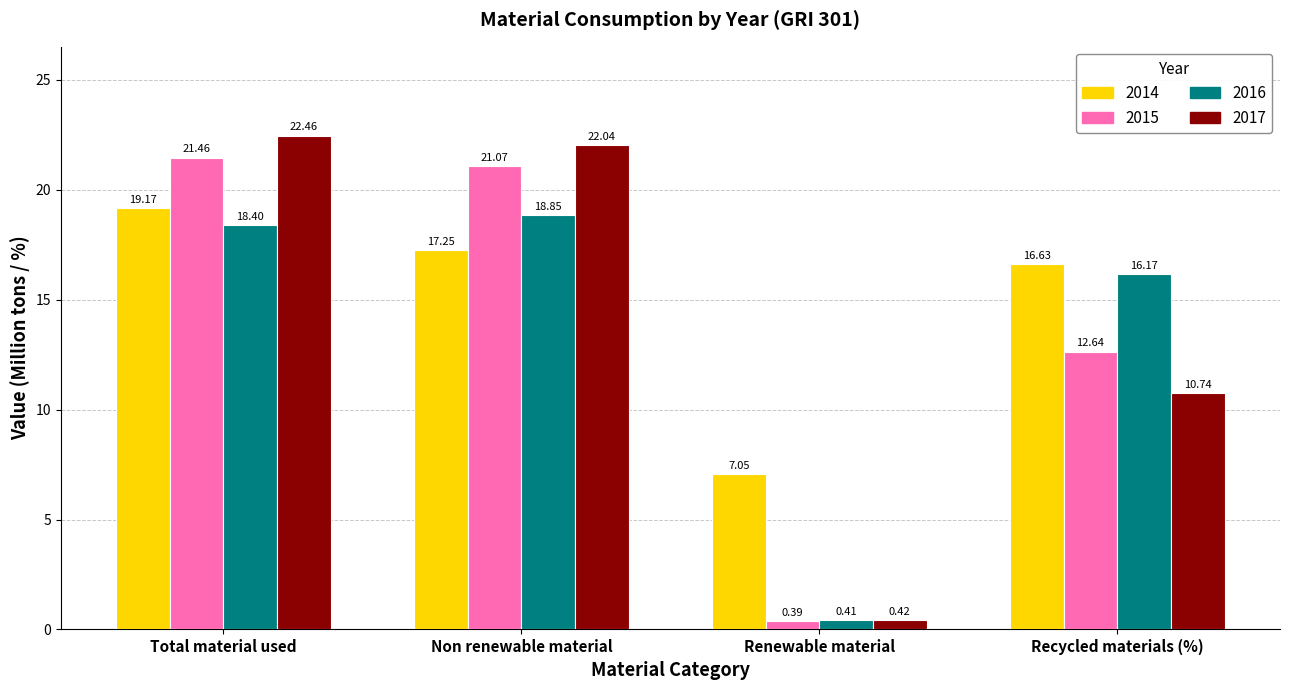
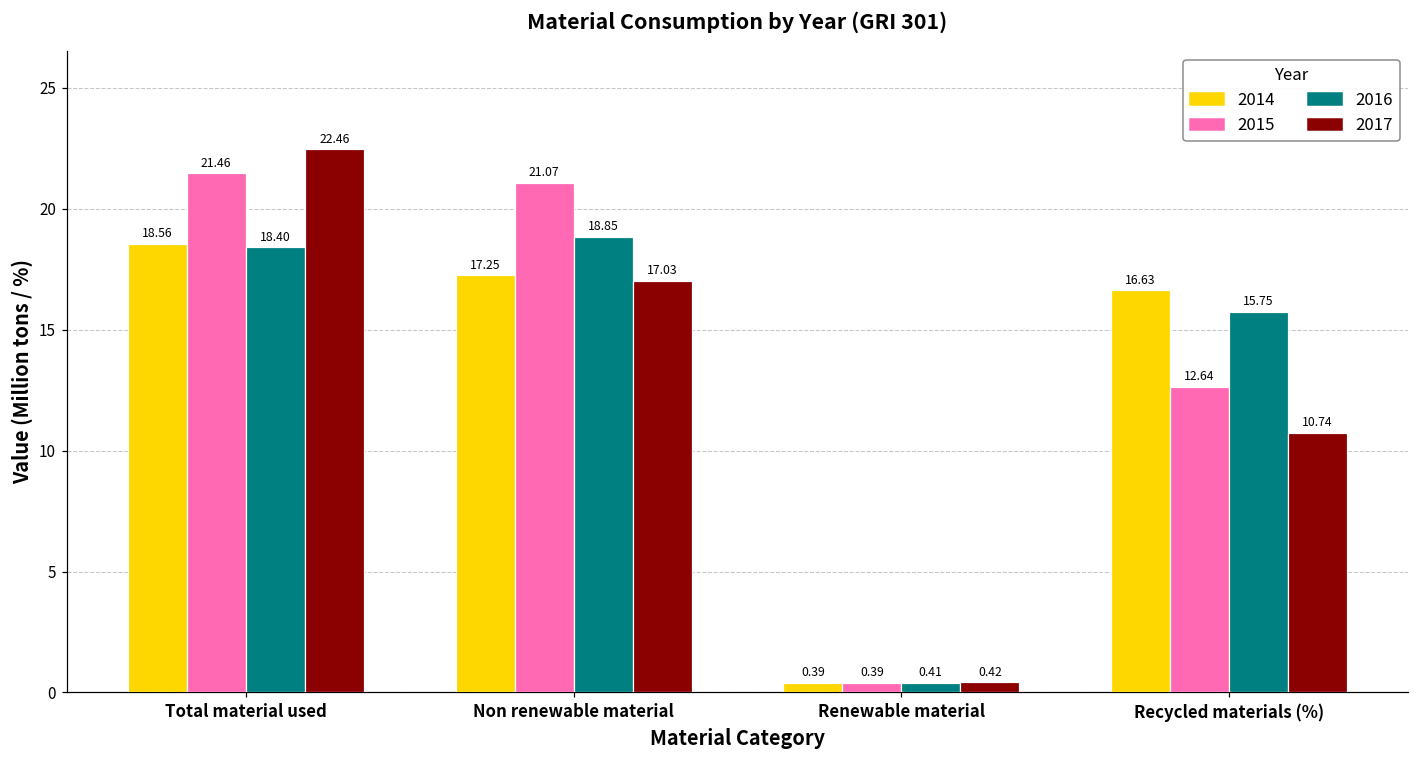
2014, Total material used: 19.17 -> 18.56
2017, Non renewable material: 22.04 -> 17.03
2014, Renewable material: 7.05 -> 0.39
2016, Recycled materials (%): 16.17 -> 15.75
